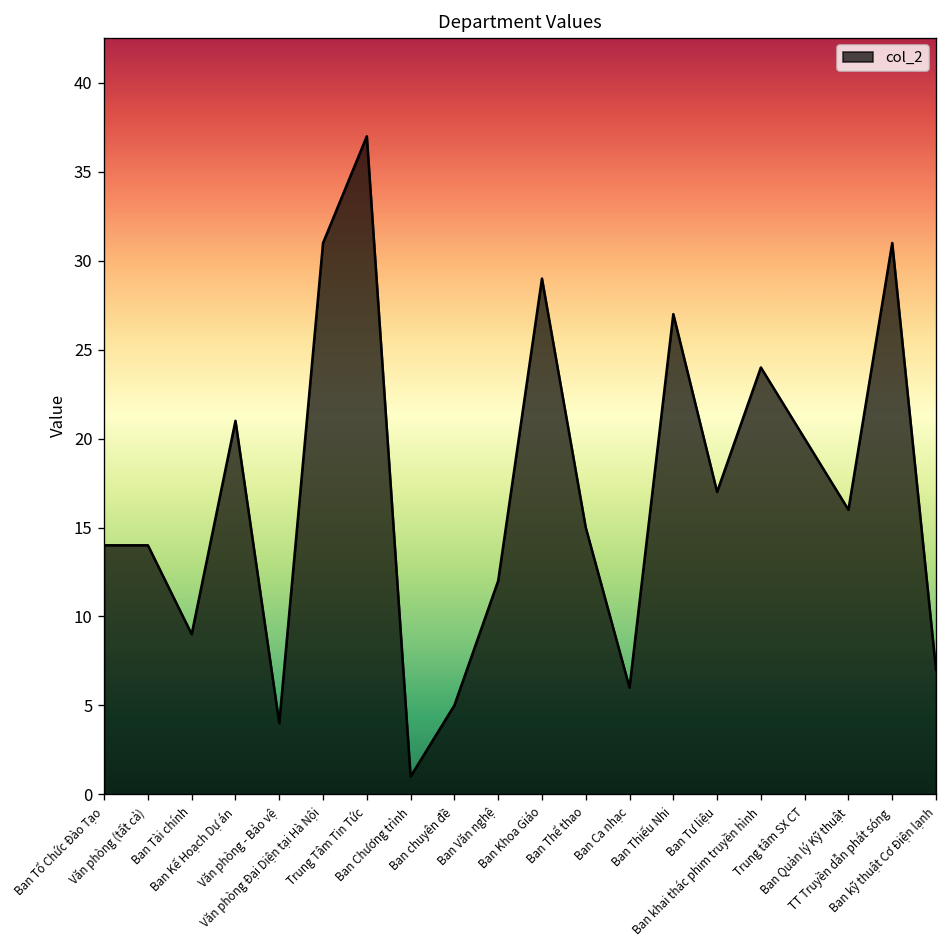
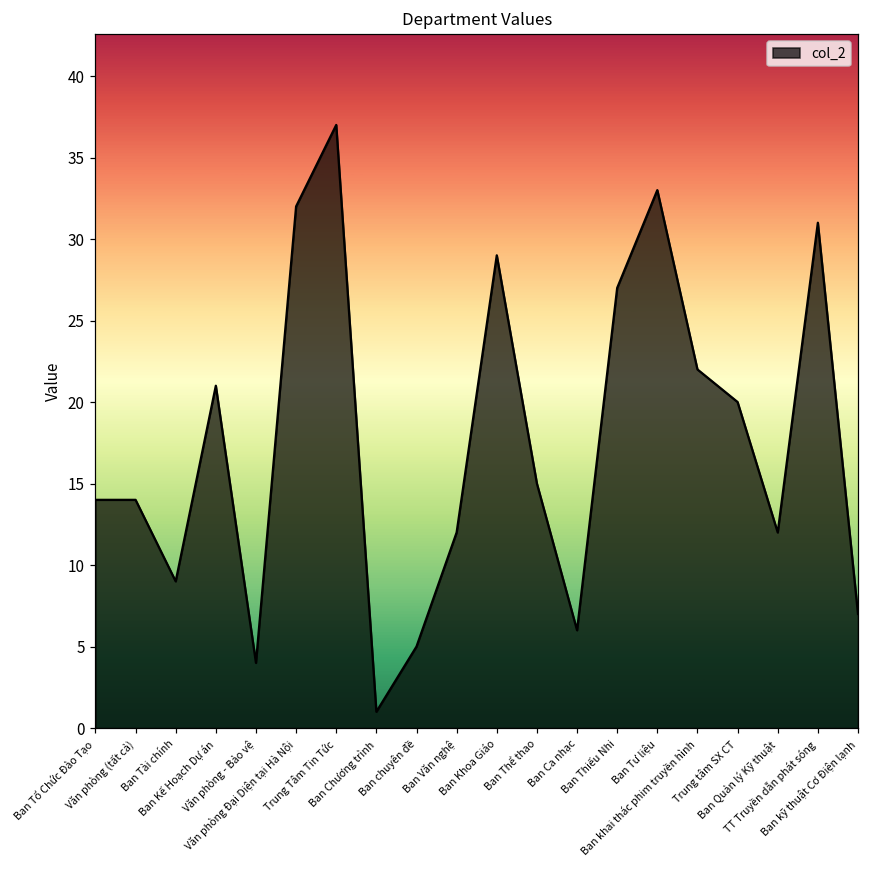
Văn phòng Đại Diện tại Hà Nội: 31 -> 32
Ban Tư liệu: 17 -> 33
Ban khai thác phim truyền hình: 24 -> 22
Ban Quản lý Kỹ thuật: 16 -> 12
